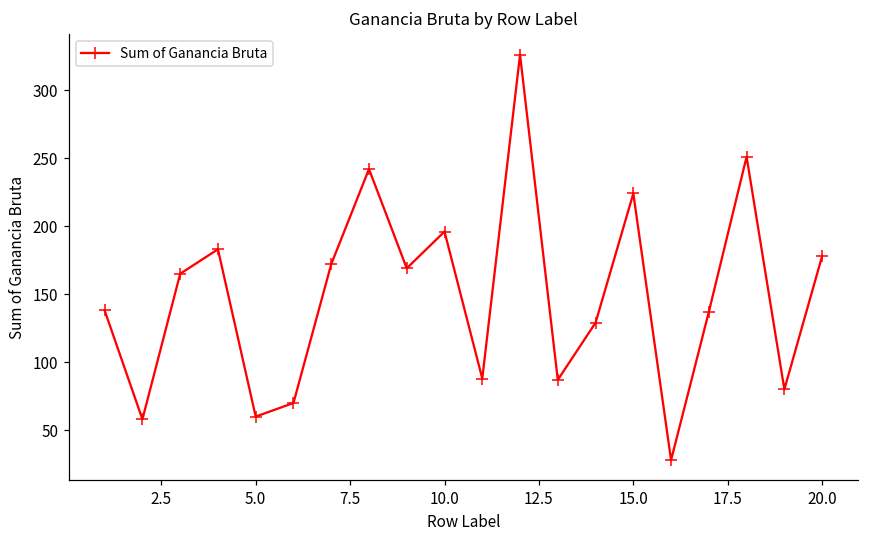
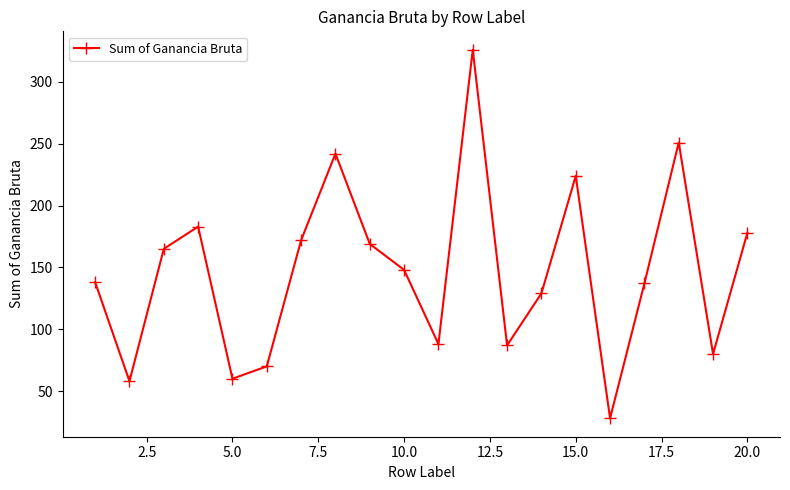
10.0: 196 -> 148
